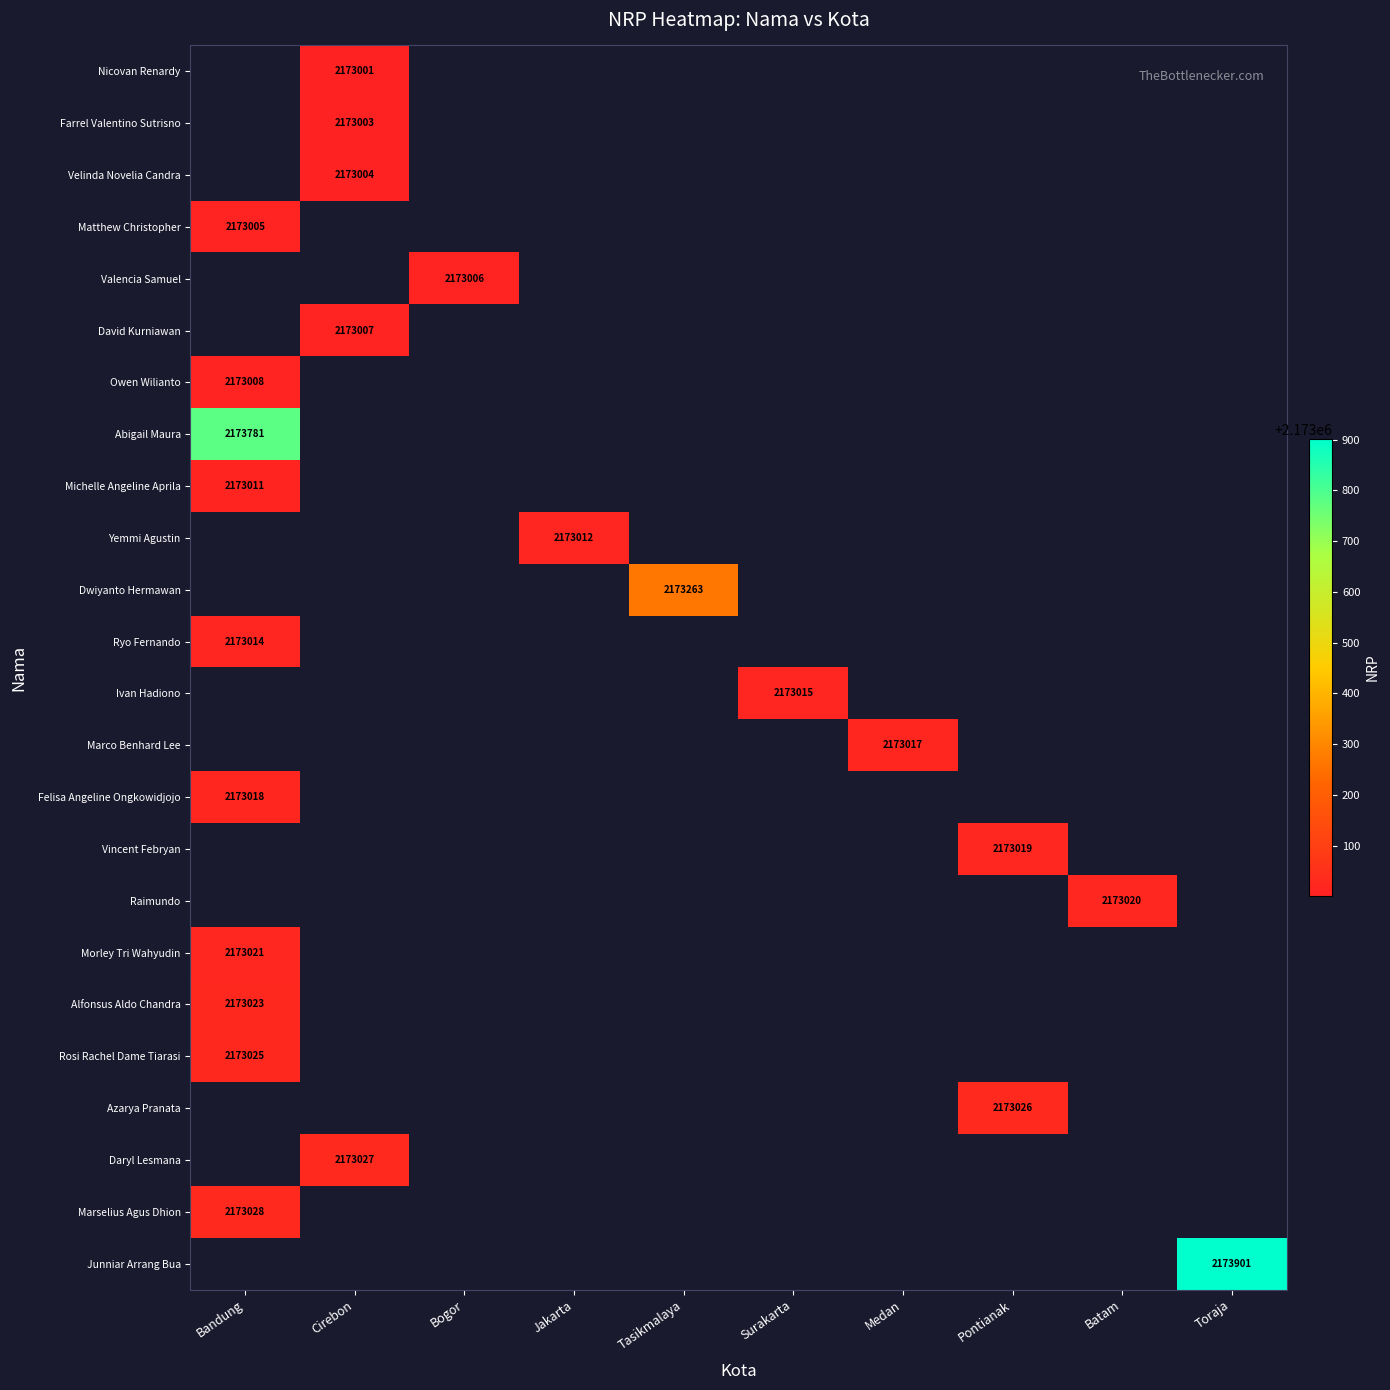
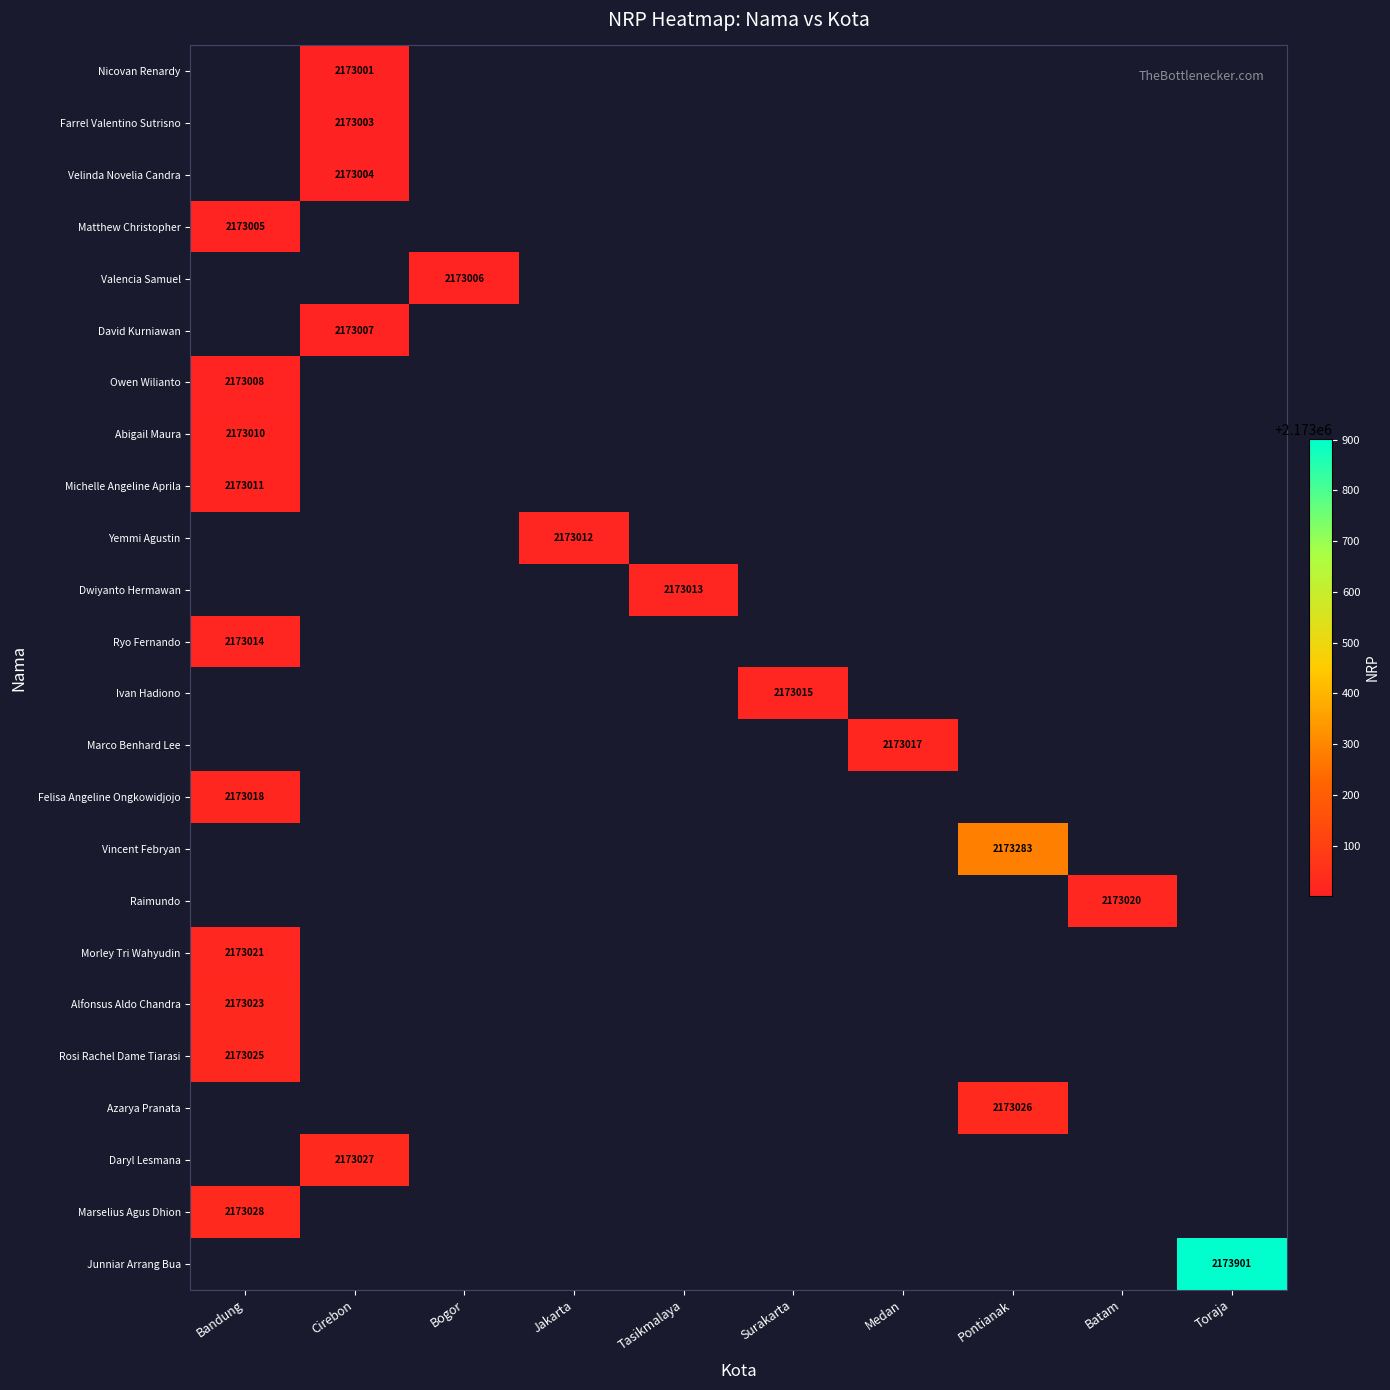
Abigail Maura, Bandung: 2173781 -> 2173010
Dwiyanto Hermawan, Tasikmalaya: 2173263 -> 2173013
Vincent Febryan, Pontianak: 2173019 -> 2173283
